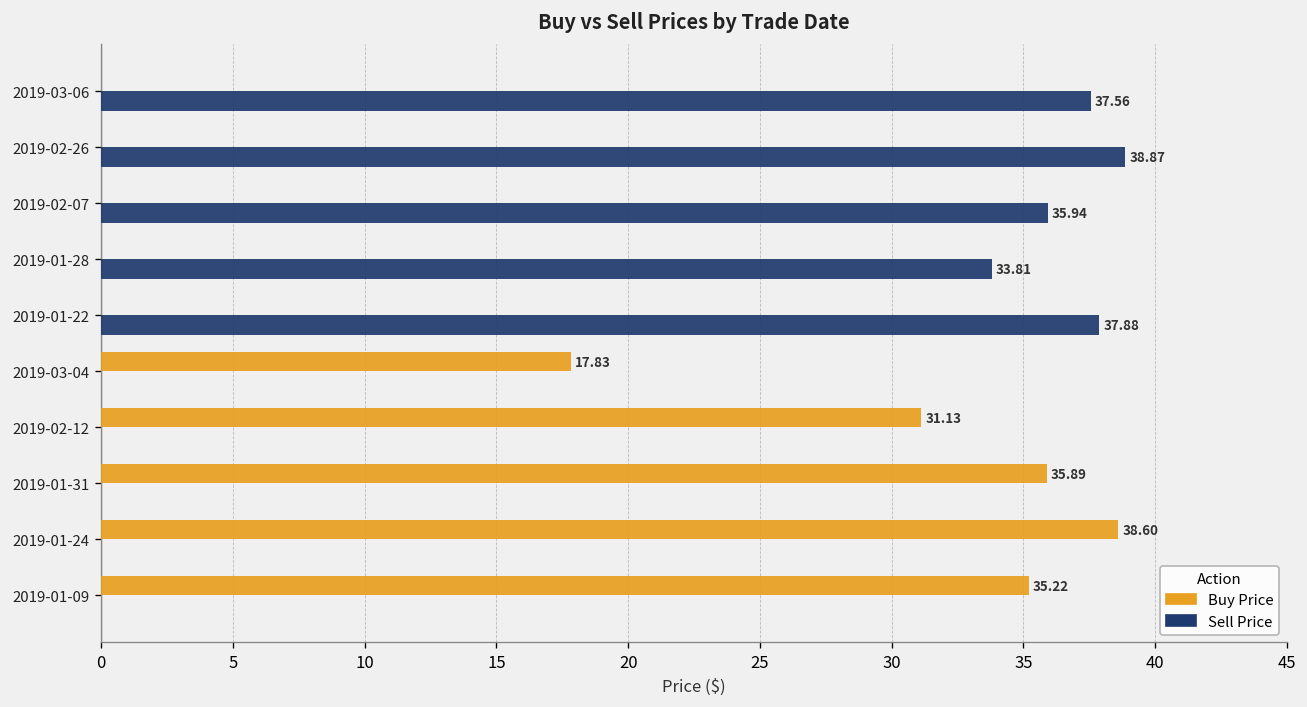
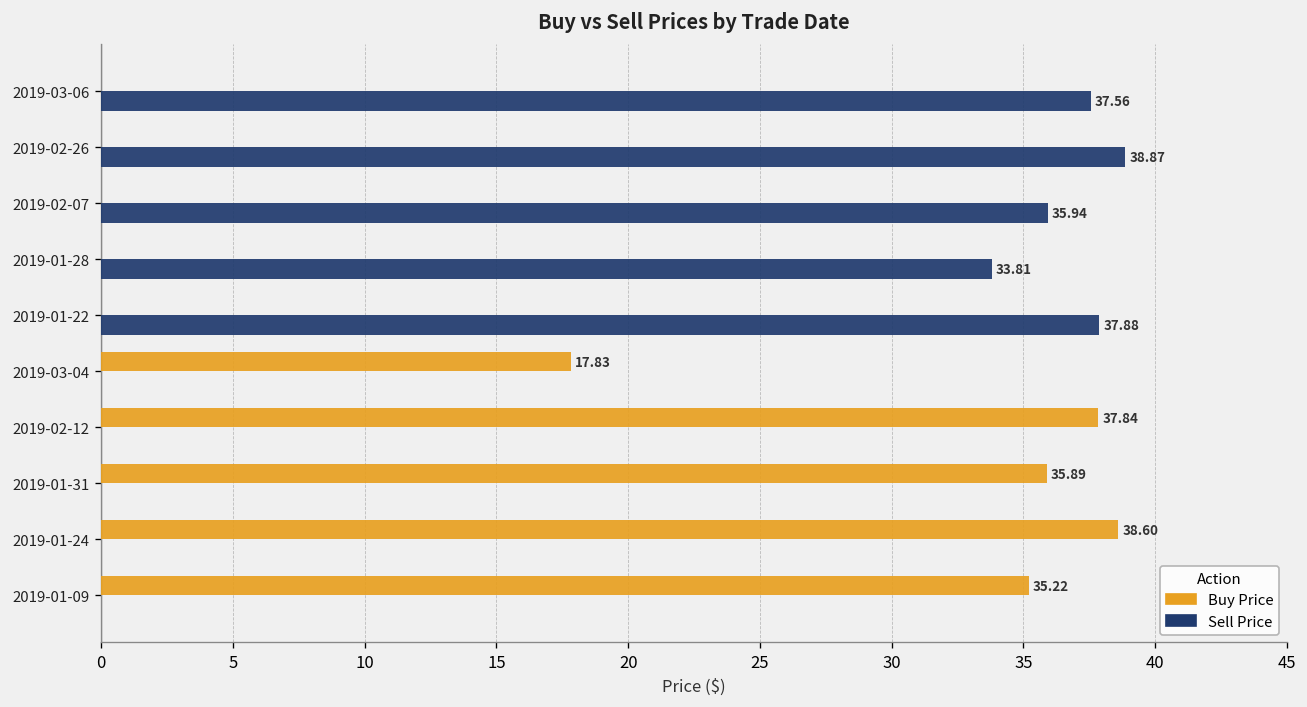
Buy Price, 2019-02-12: 31.13 -> 37.84
